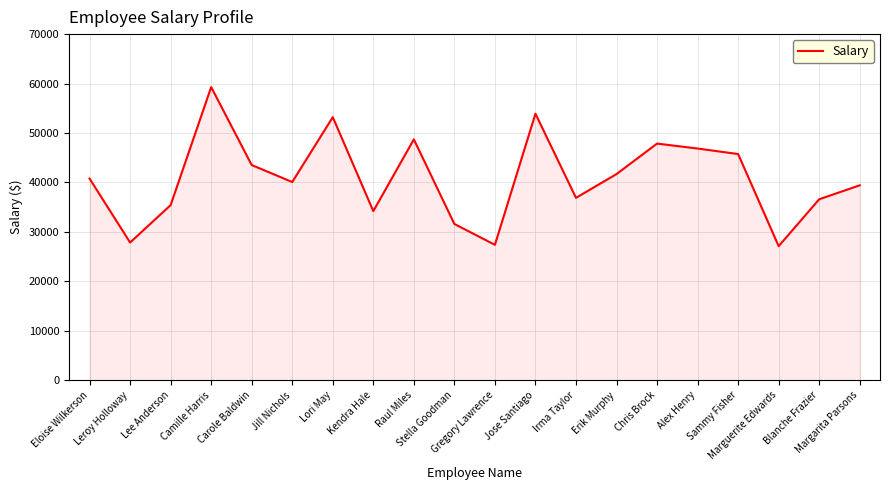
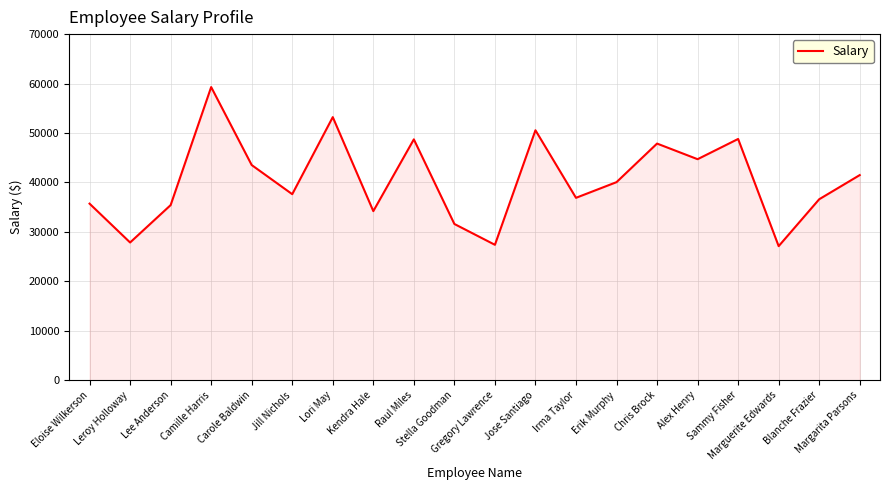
Eloise Wilkerson: 41000 -> 36000
Jill Nichols: 40000 -> 38000
Jose Santiago: 54000 -> 51000
Erik Murphy: 42000 -> 40000
Alex Henry: 47000 -> 45000
Sammy Fisher: 46000 -> 49000
Margarita Parsons: 39000 -> 41000
